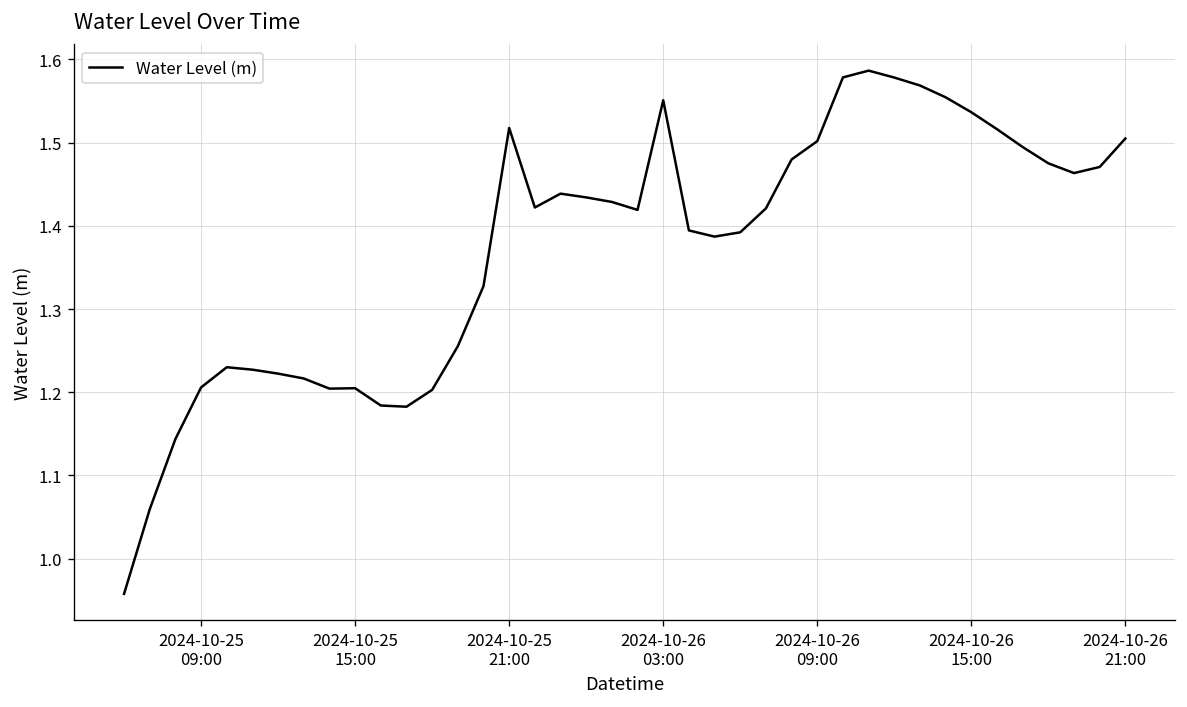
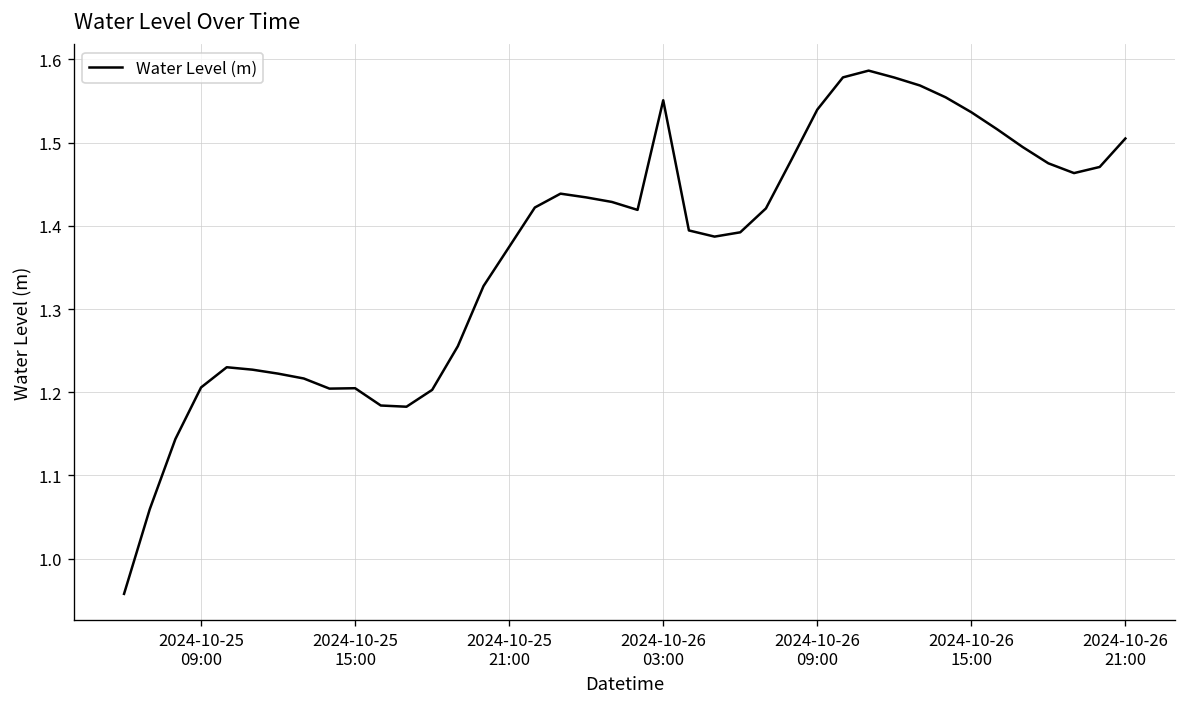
2024-10-25 21:00: 1.52 -> 1.37
2024-10-26 09:00: 1.50 -> 1.54
